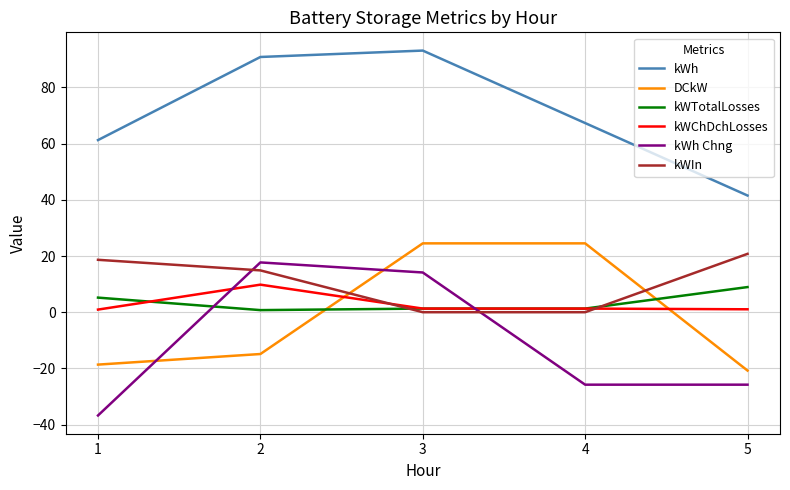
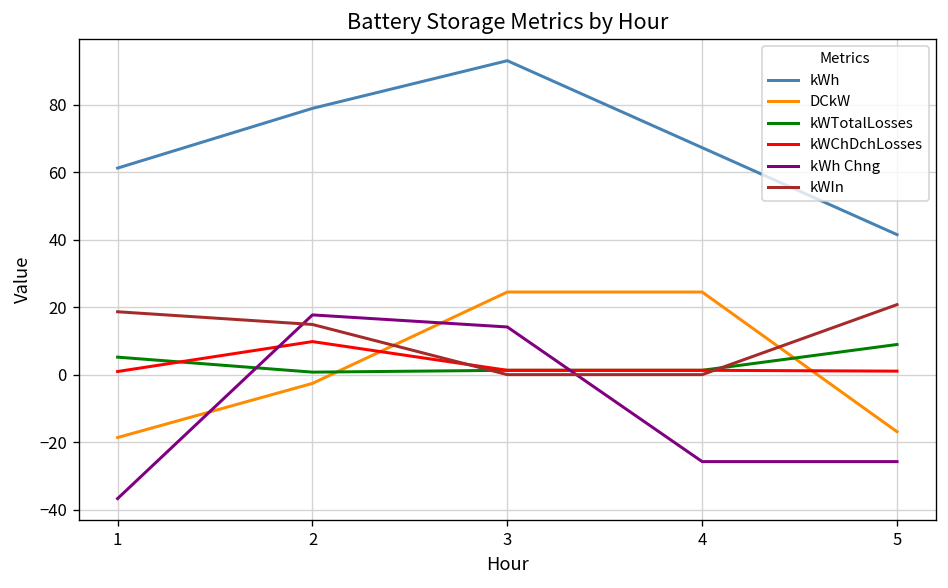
kWh, 2: 91 -> 79
DCkW, 2: -15 -> -3
DCkW, 5: -21 -> -17
